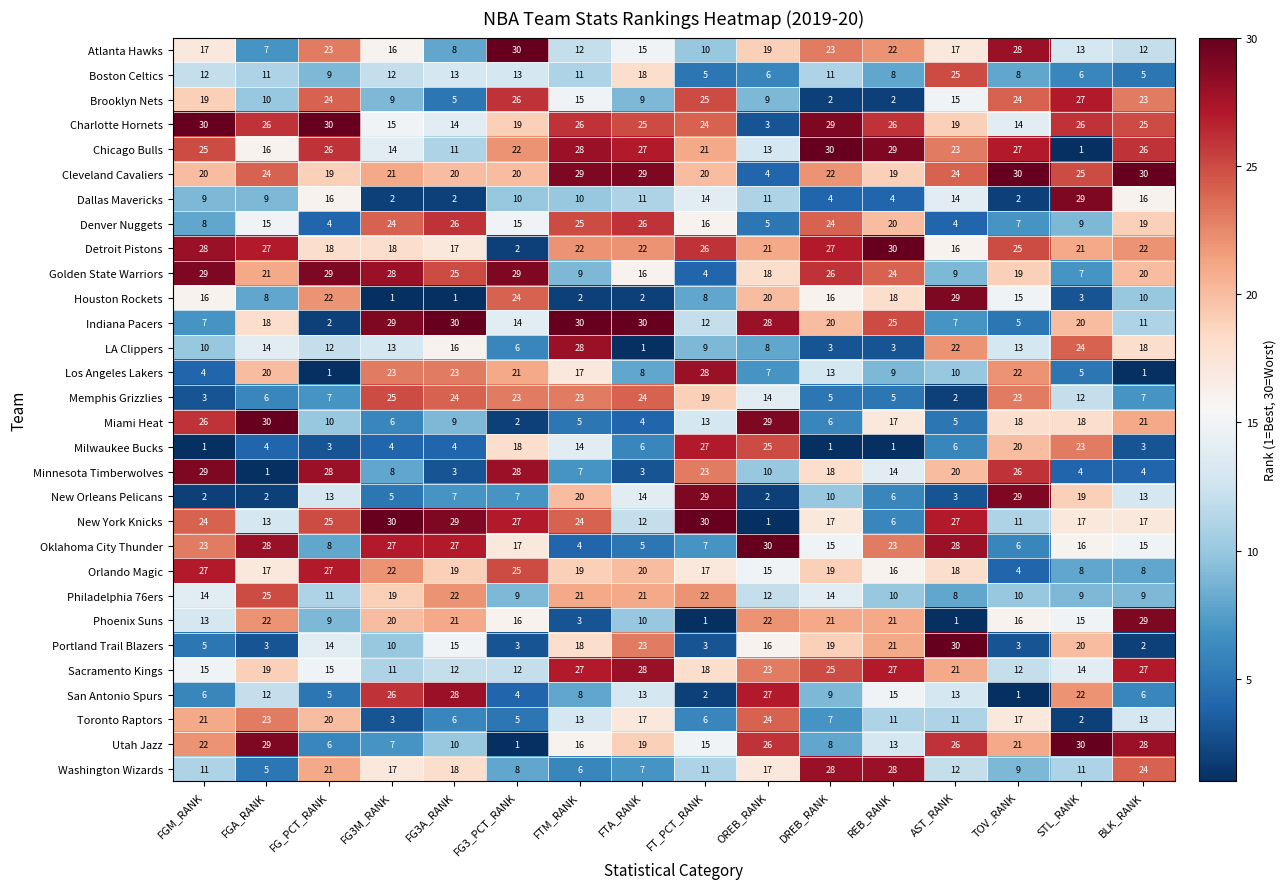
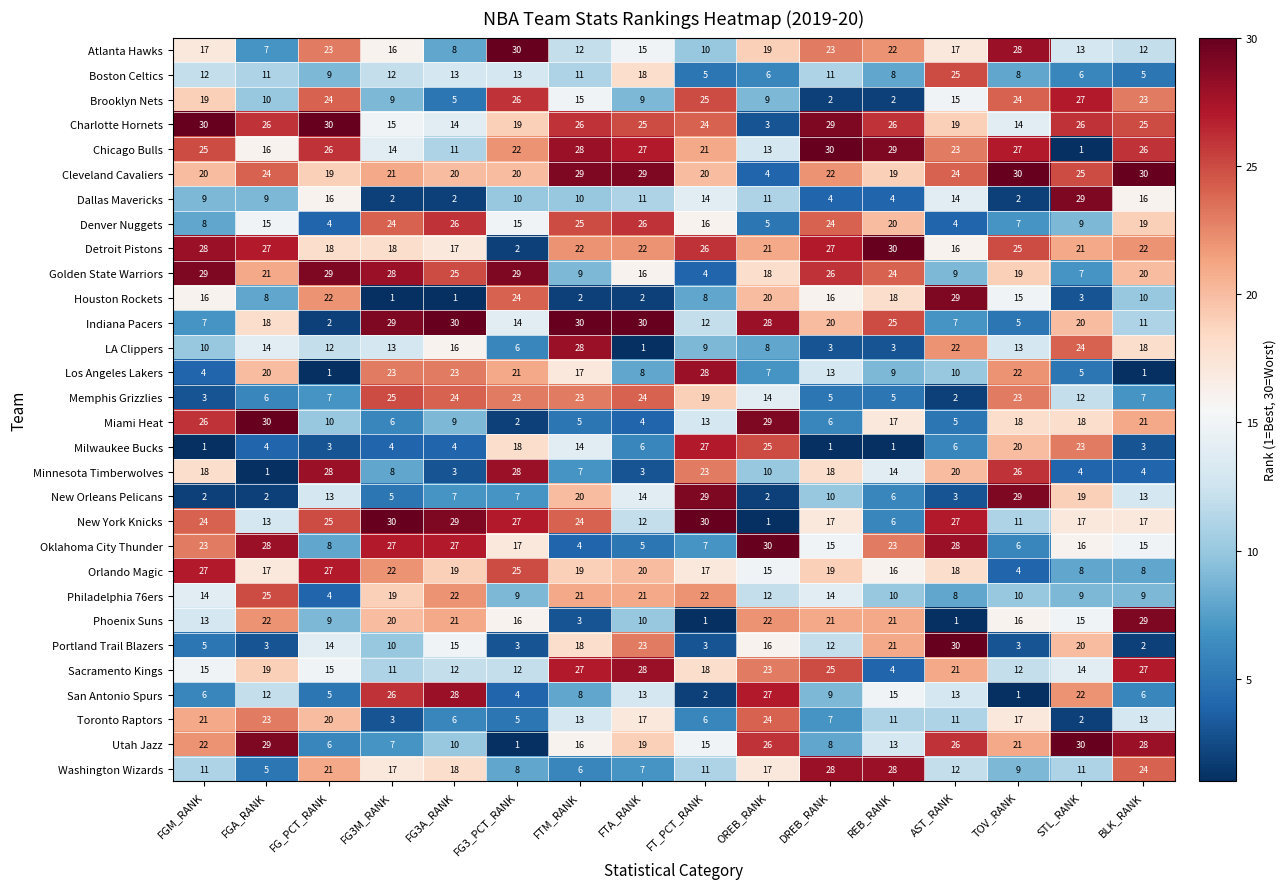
Minnesota Timberwolves, FGM_RANK: 29 -> 18
Philadelphia 76ers, FG_PCT_RANK: 11 -> 4
Portland Trail Blazers, DREB_RANK: 19 -> 12
Sacramento Kings, REB_RANK: 27 -> 4
